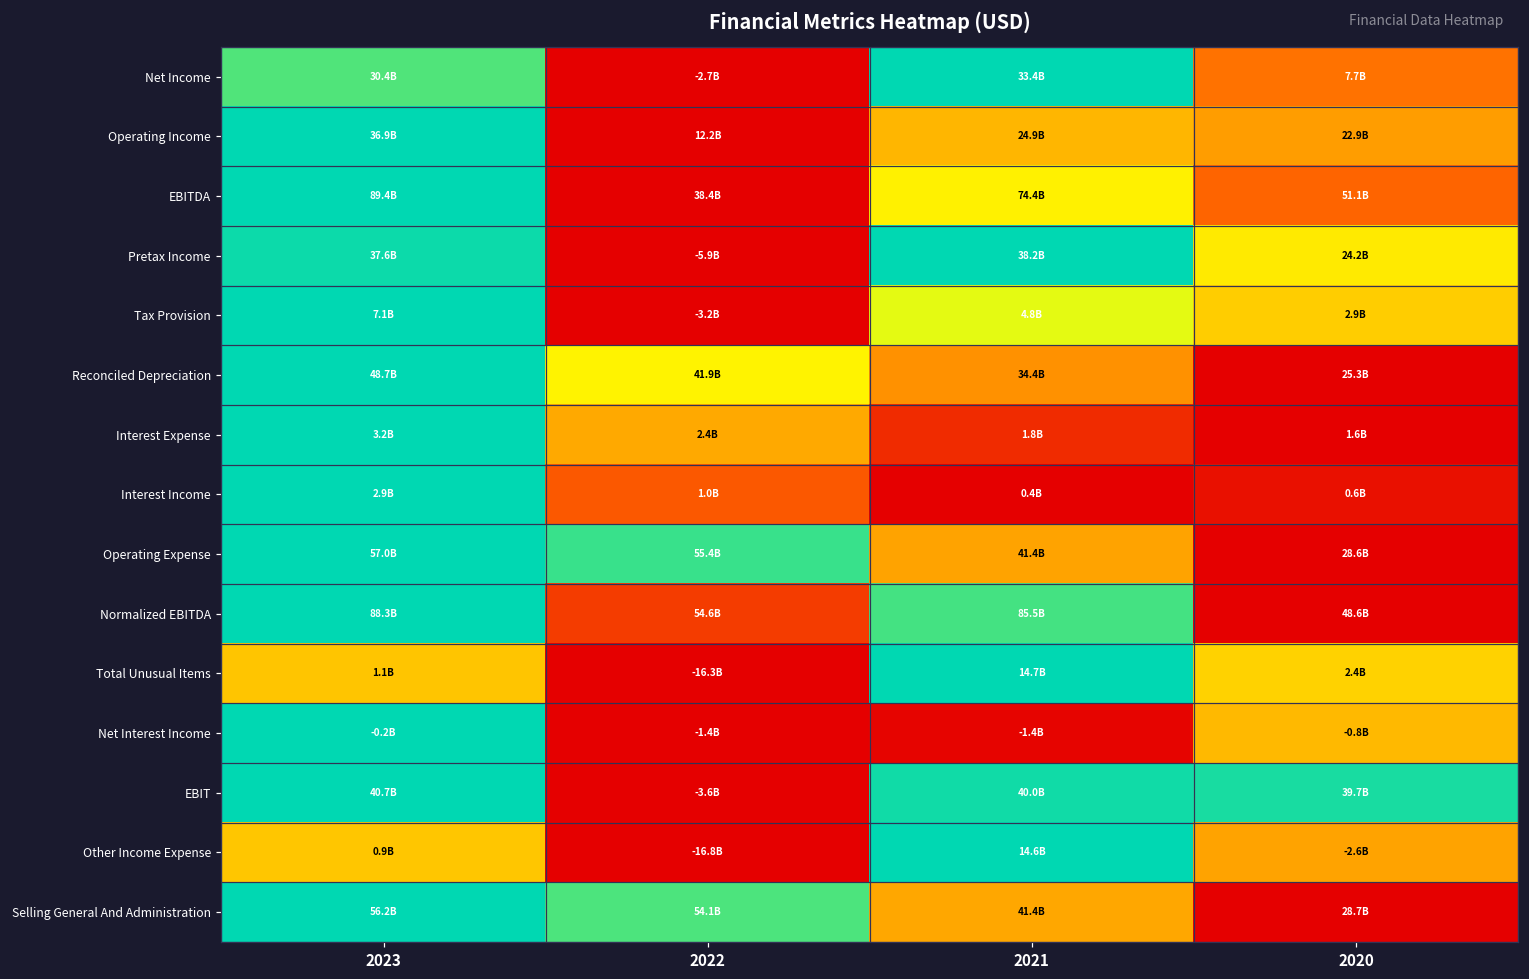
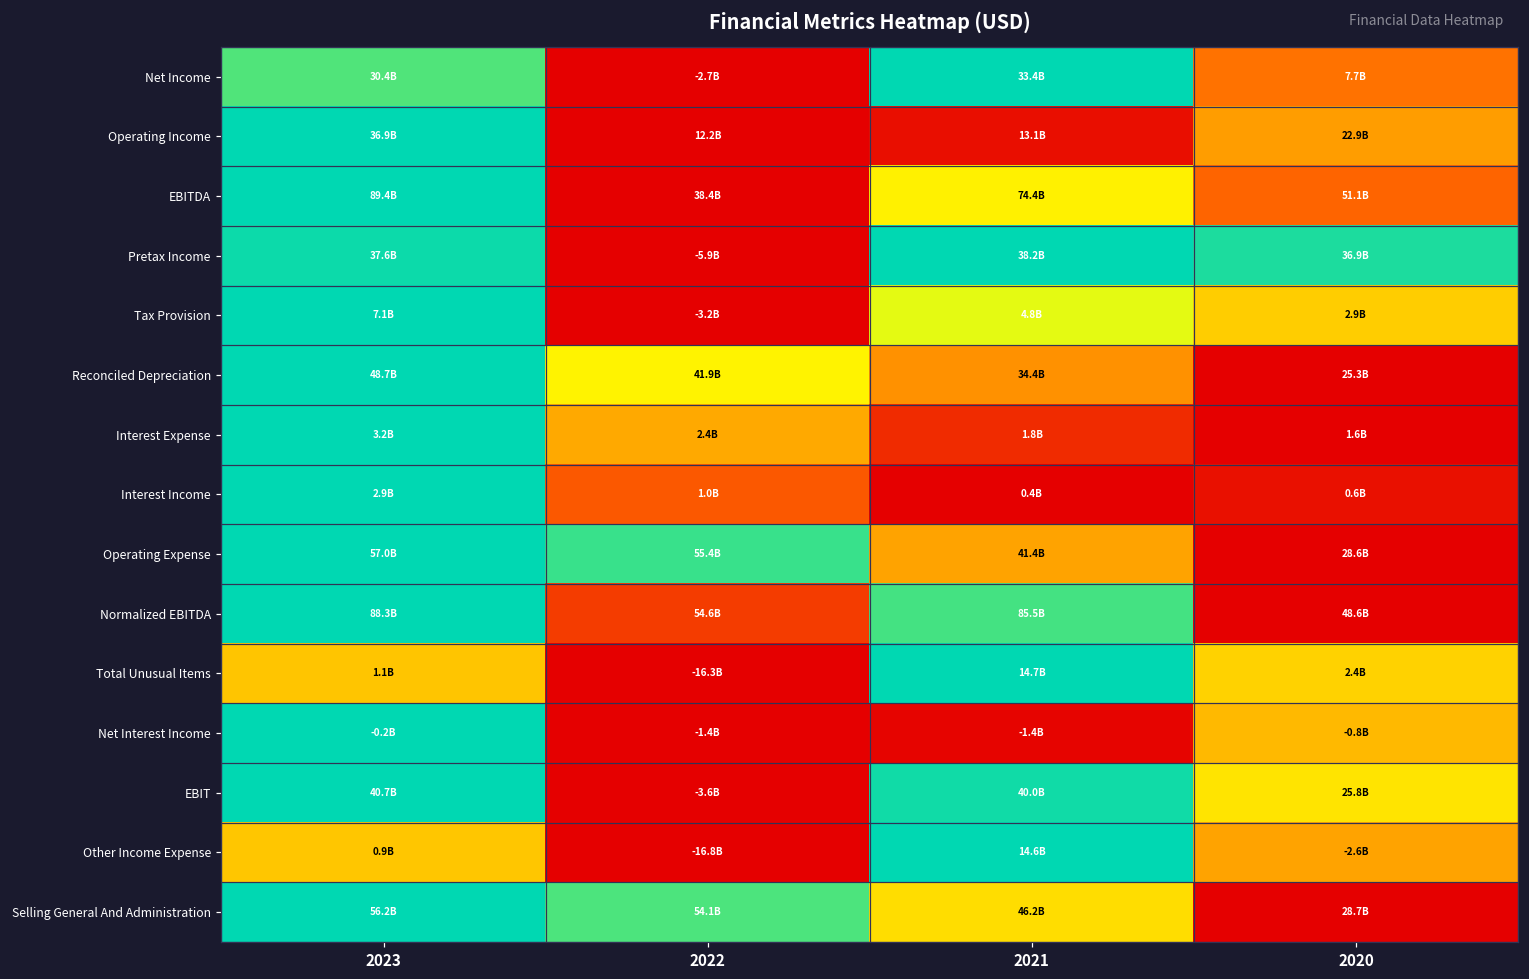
Operating Income, 2021: 24.9B -> 13.1B
Pretax Income, 2020: 24.2B -> 36.9B
EBIT, 2020: 39.7B -> 25.8B
Selling General And Administration, 2021: 41.4B -> 46.2B
